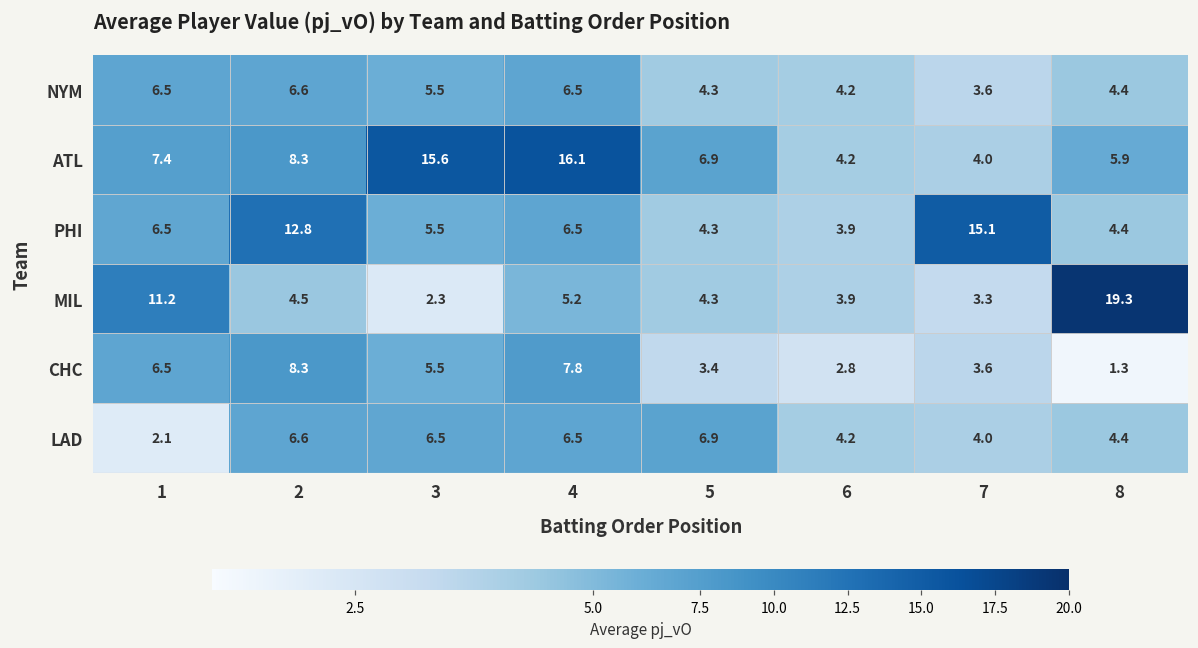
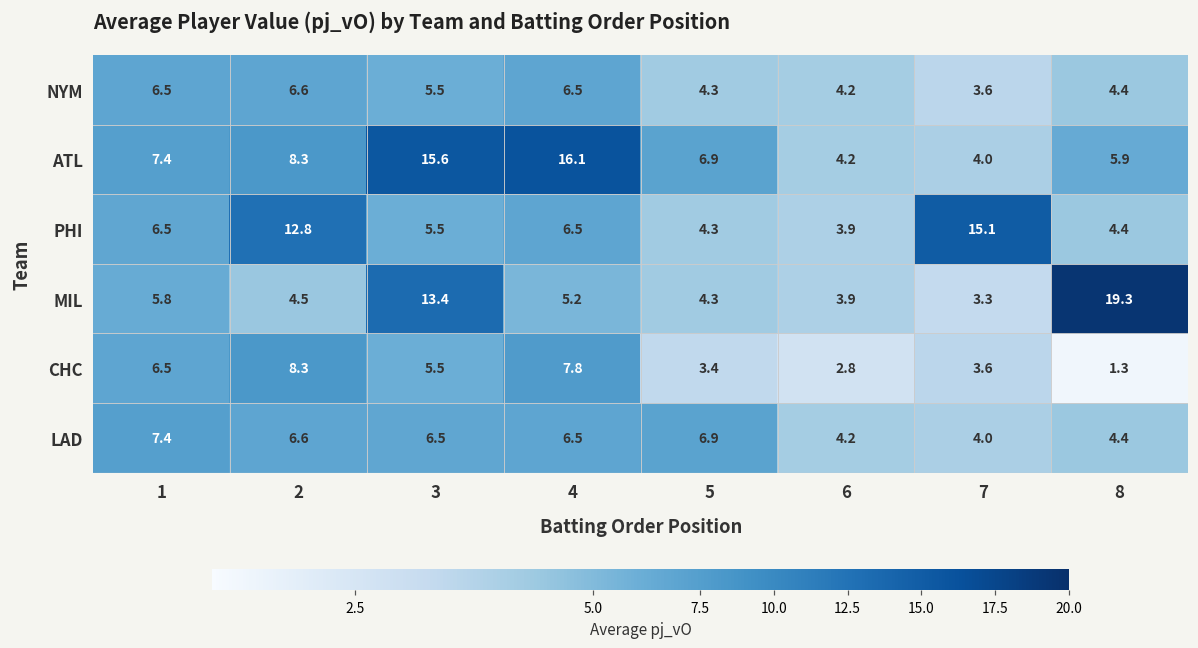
MIL, 1: 11.2 -> 5.8
MIL, 3: 2.3 -> 13.4
LAD, 1: 2.1 -> 7.4
